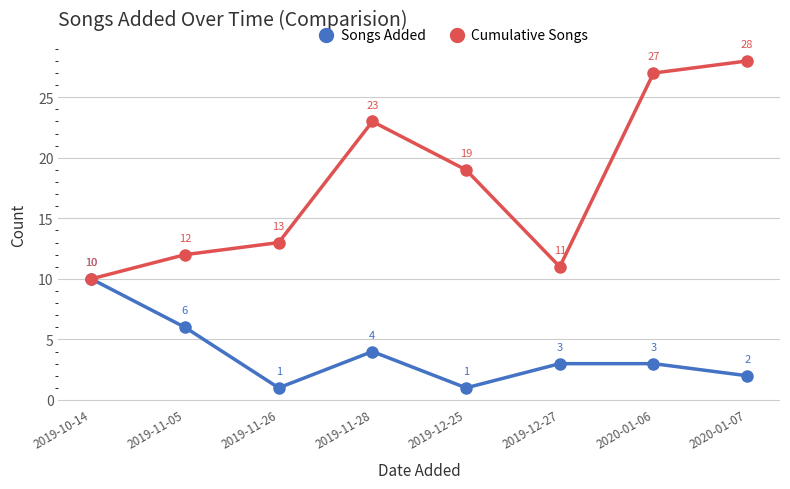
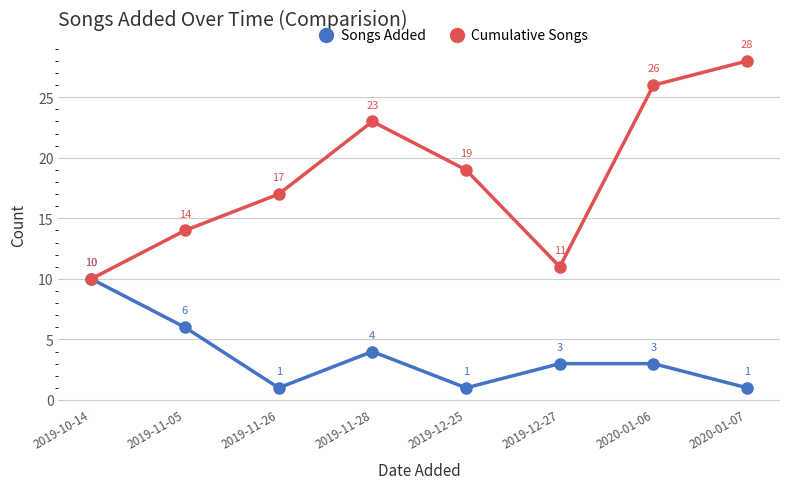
Cumulative Songs, 2019-11-05: 12 -> 14
Cumulative Songs, 2019-11-26: 13 -> 17
Cumulative Songs, 2020-01-06: 27 -> 26
Songs Added, 2020-01-07: 2 -> 1
